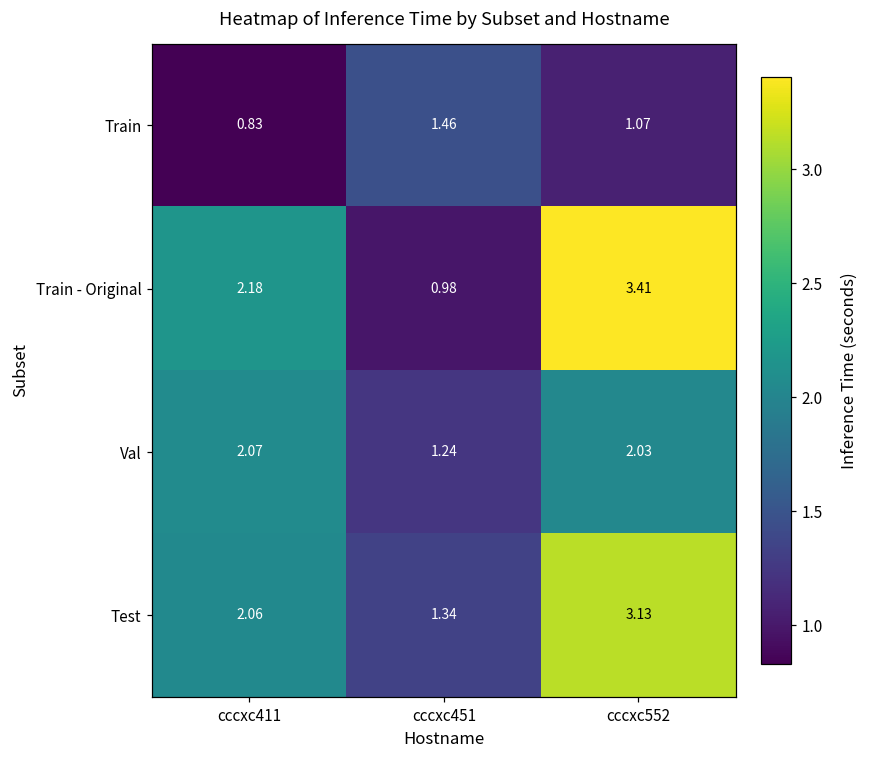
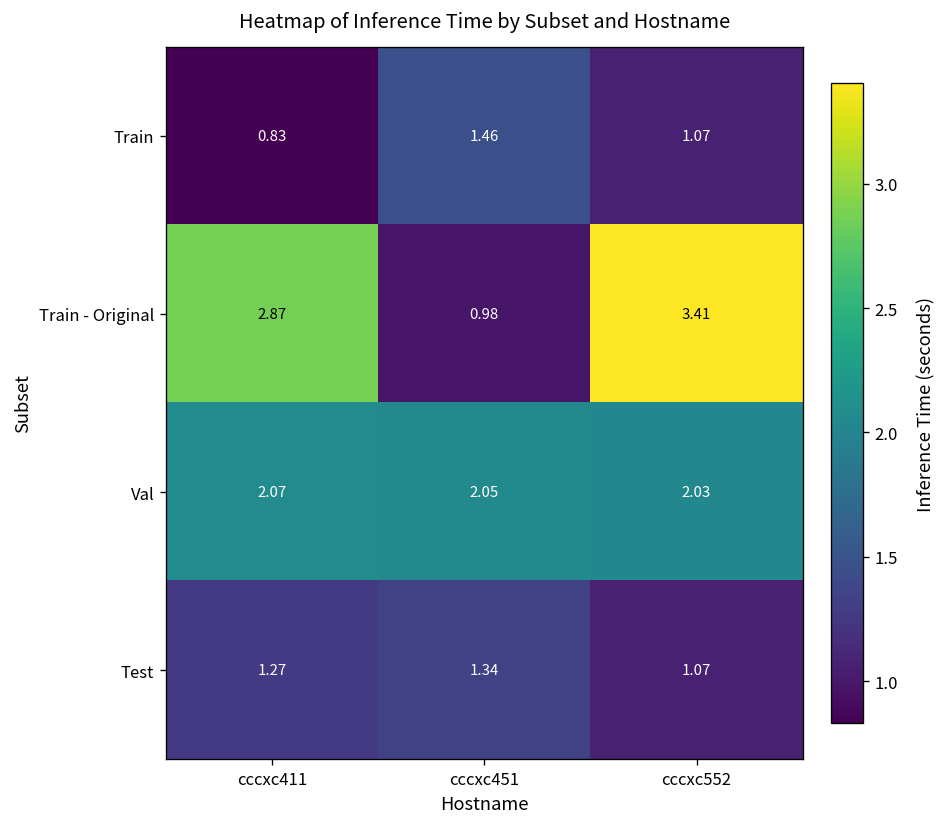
Train - Original, cccxc411: 2.18 -> 2.87
Val, cccxc451: 1.24 -> 2.05
Test, cccxc411: 2.06 -> 1.27
Test, cccxc552: 3.13 -> 1.07
